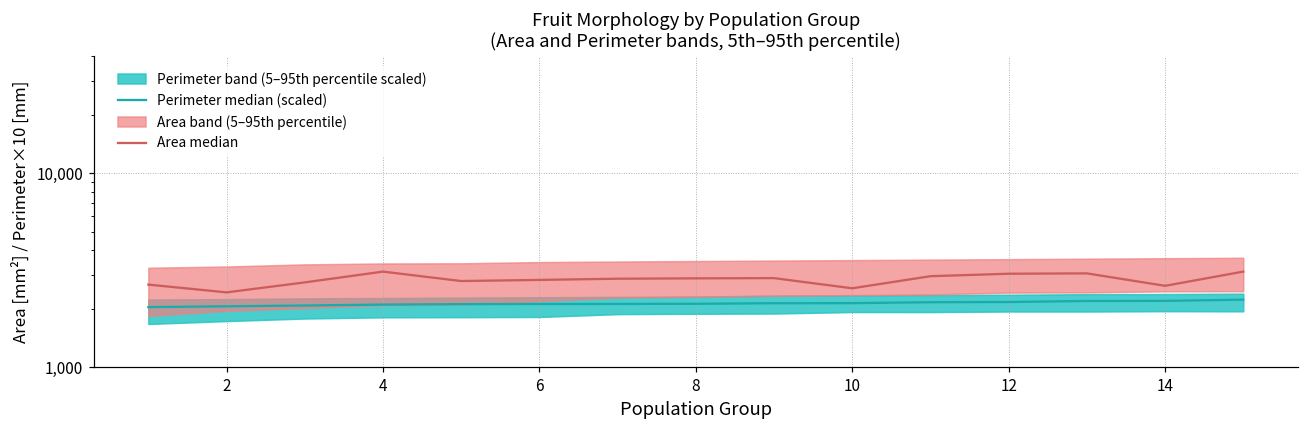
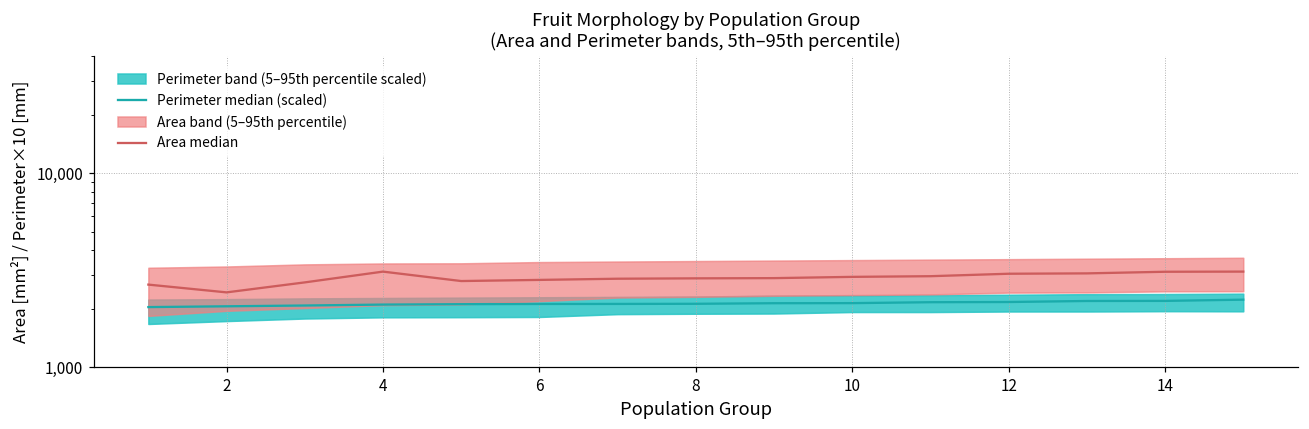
Area median, 10: 2,500 -> 2,900
Area median, 14: 2,600 -> 3,100
